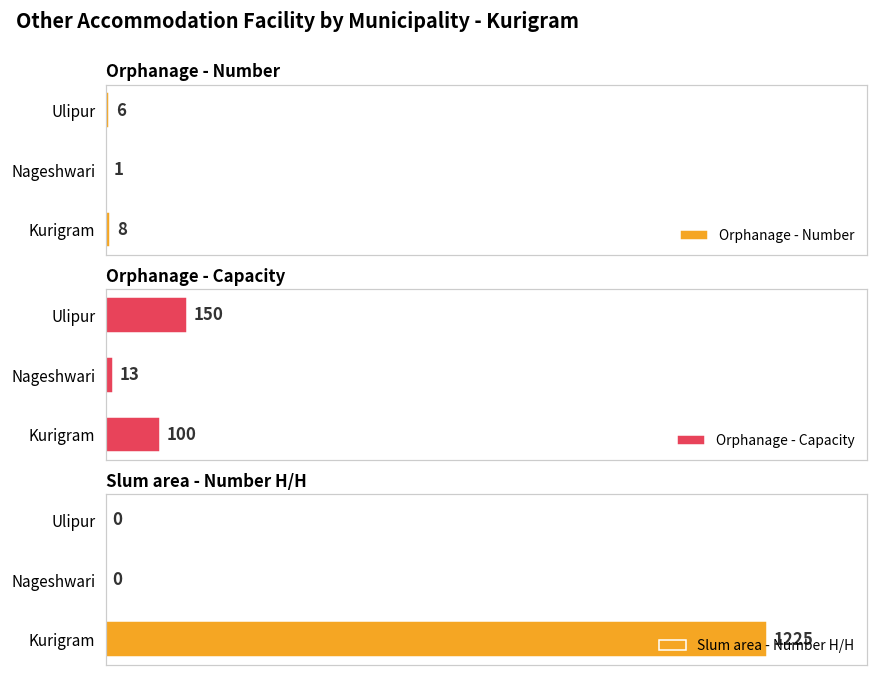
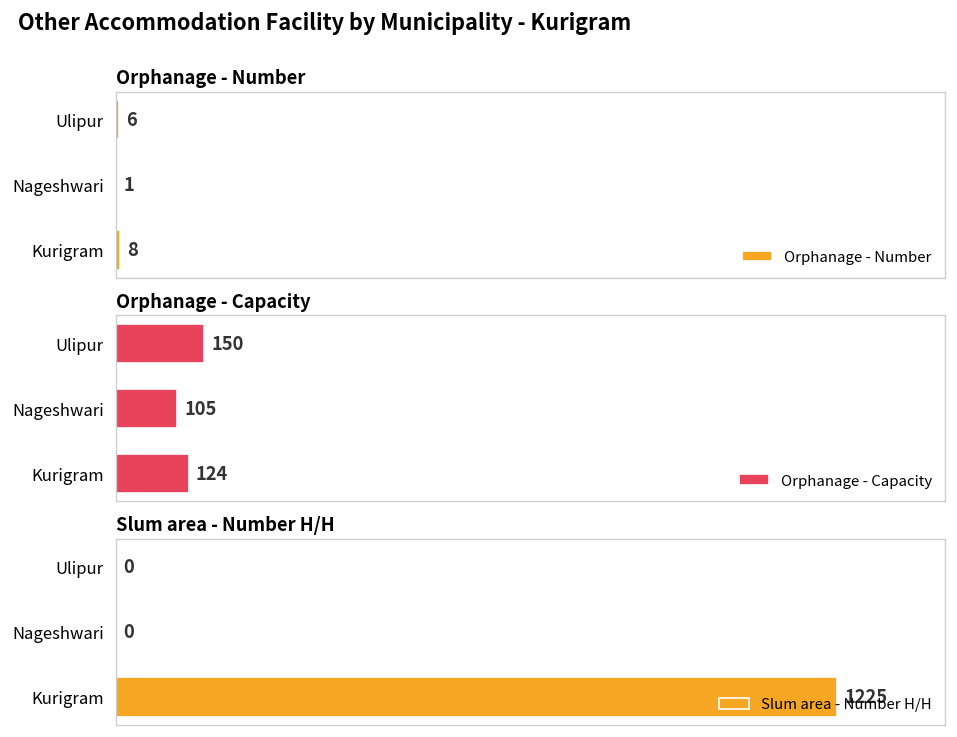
Orphanage - Capacity, Nageshwari: 13 -> 105
Orphanage - Capacity, Kurigram: 100 -> 124
